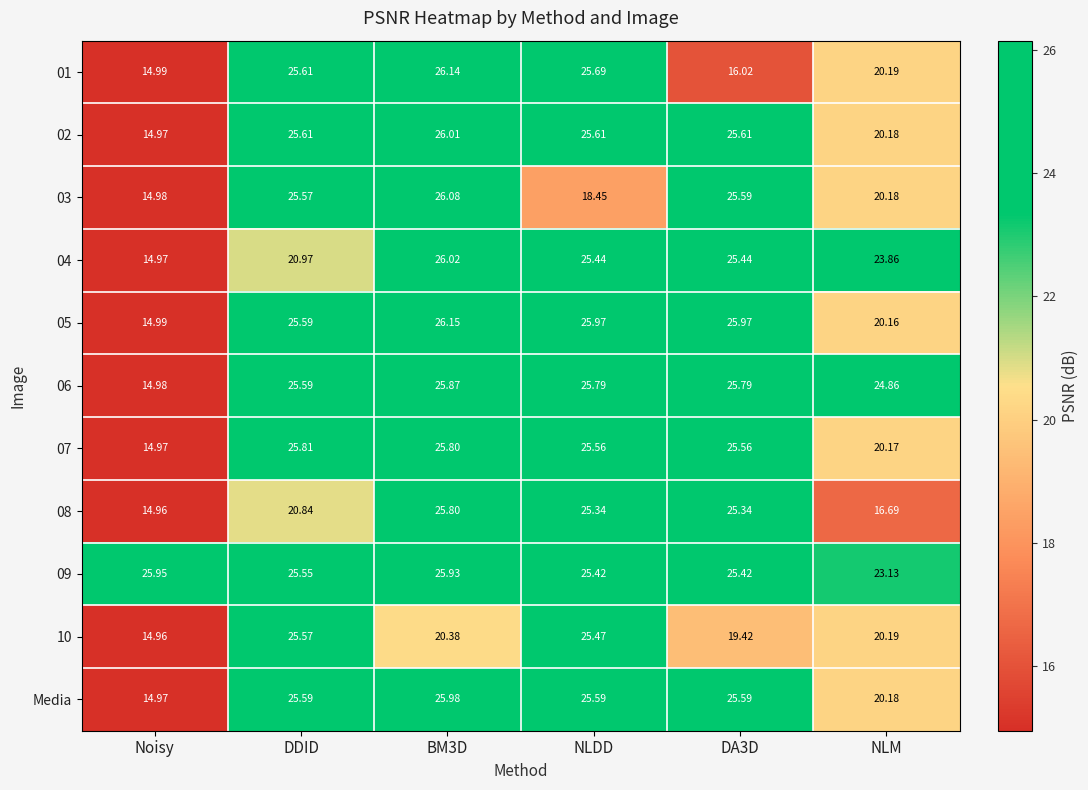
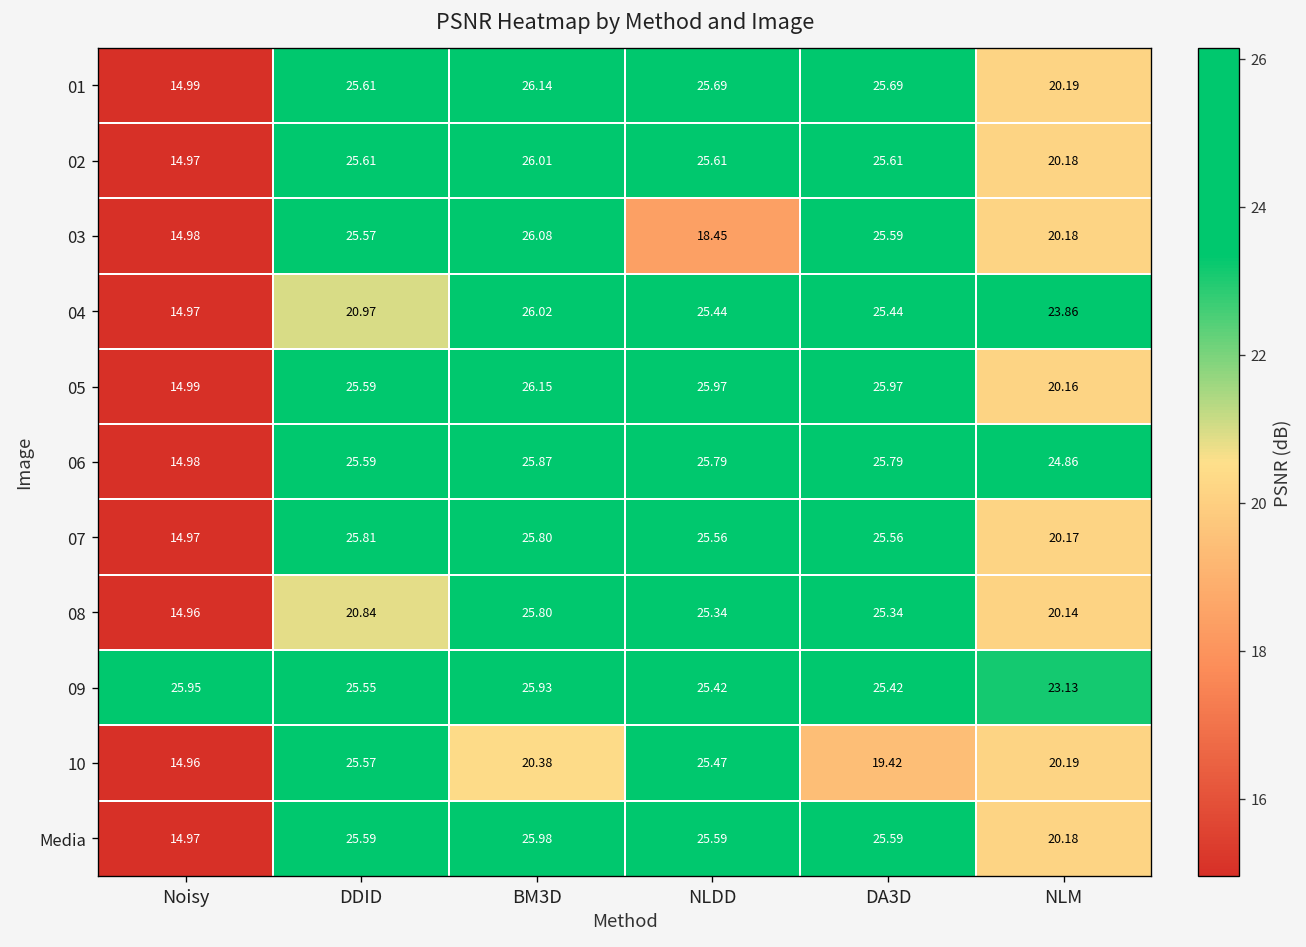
01, DA3D: 16.02 -> 25.69
08, NLM: 16.69 -> 20.14
